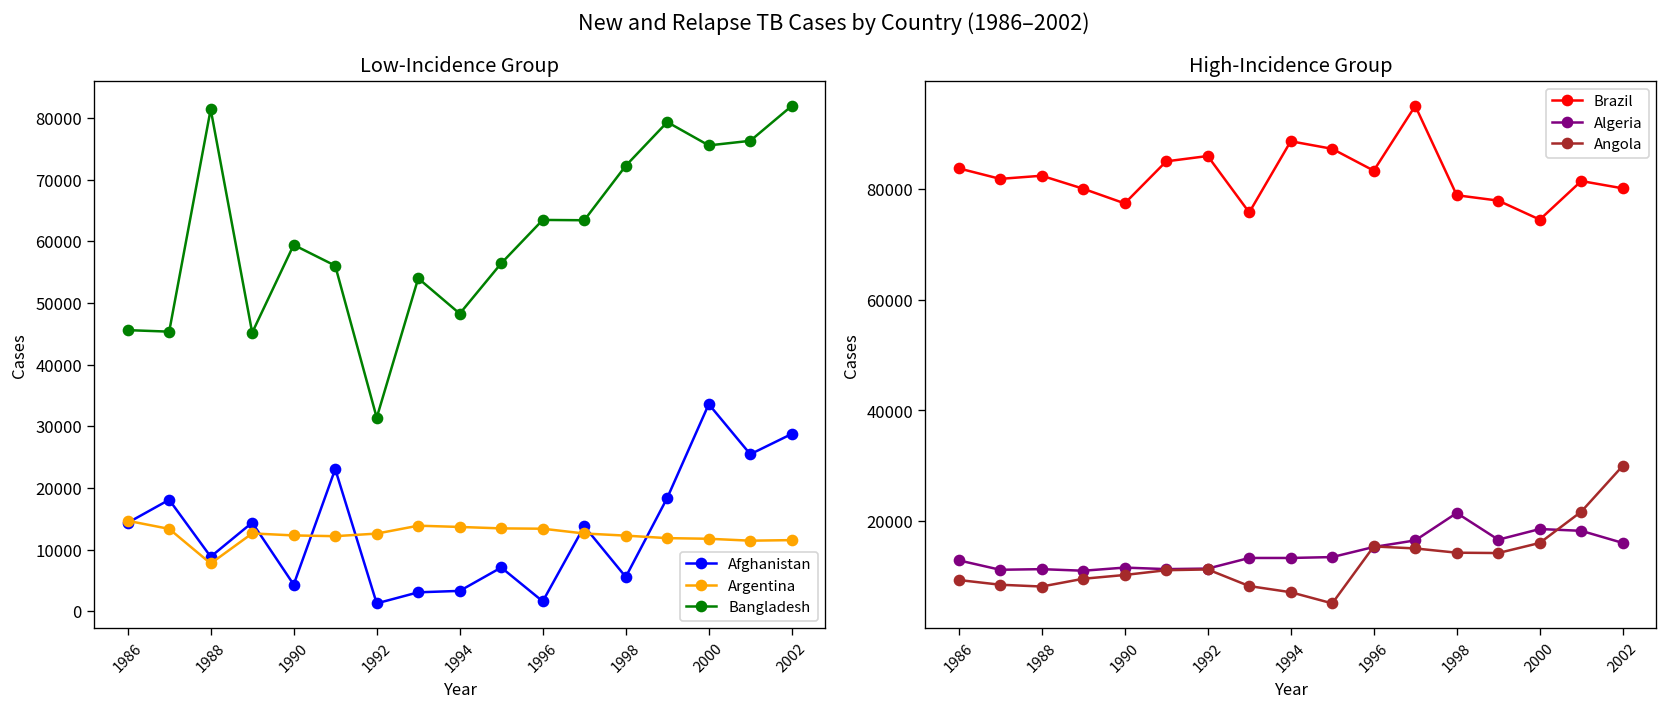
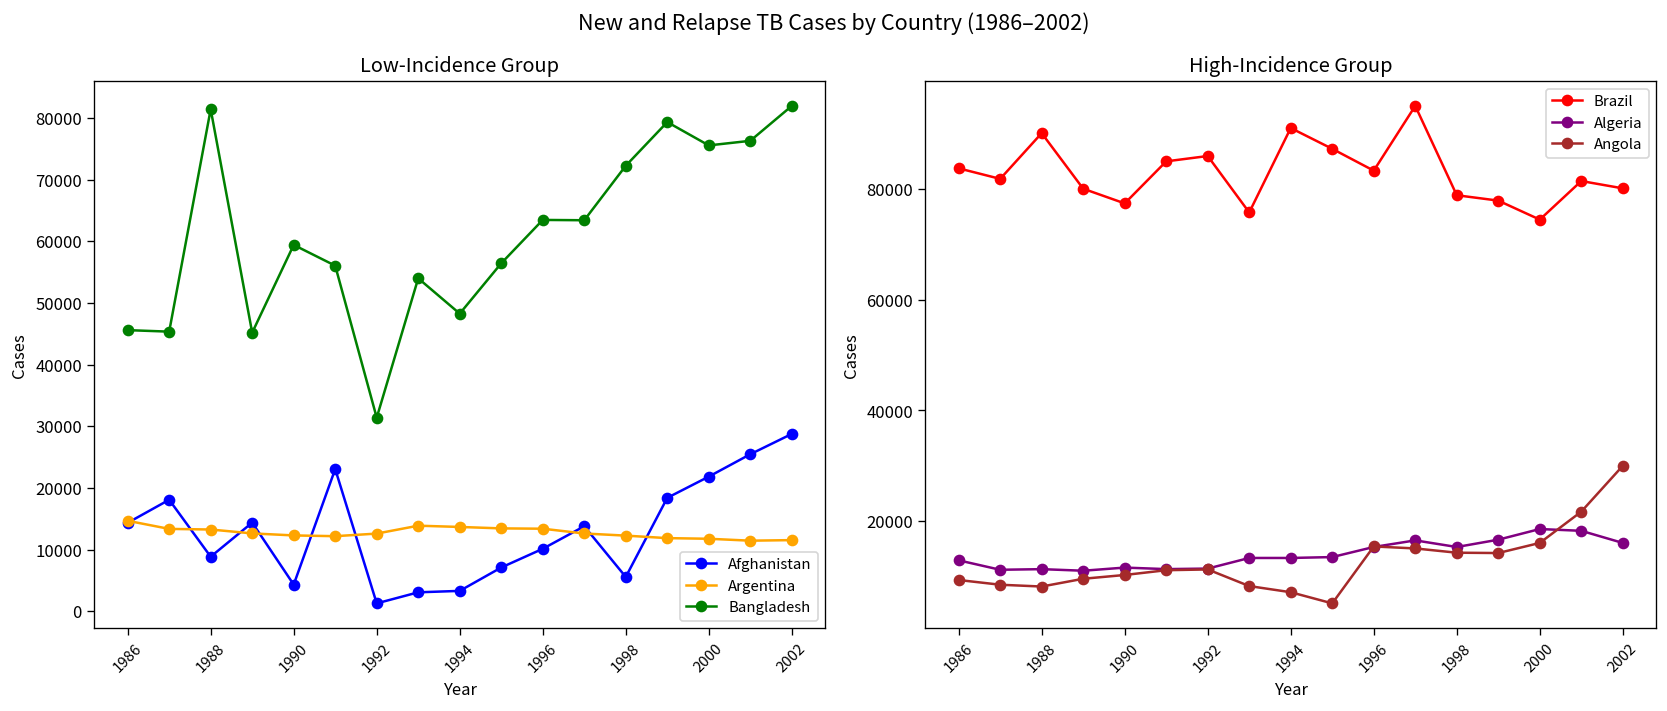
Low-Incidence Group, Argentina, 1988: 8000 -> 13000
Low-Incidence Group, Afghanistan, 1996: 2000 -> 10000
Low-Incidence Group, Afghanistan, 2000: 34000 -> 22000
High-Incidence Group, Brazil, 1988: 82000 -> 90000
High-Incidence Group, Brazil, 1994: 89000 -> 91000
High-Incidence Group, Algeria, 1998: 21000 -> 15000
